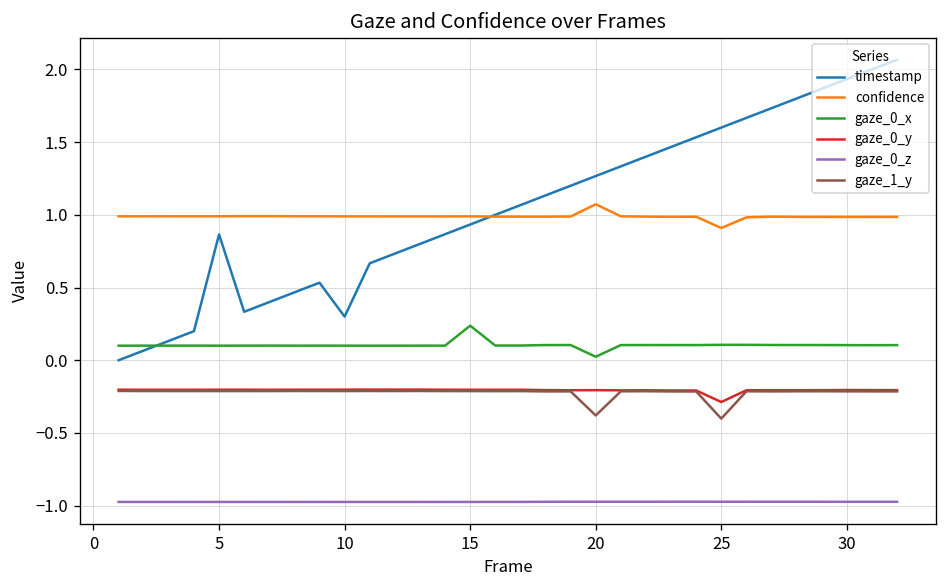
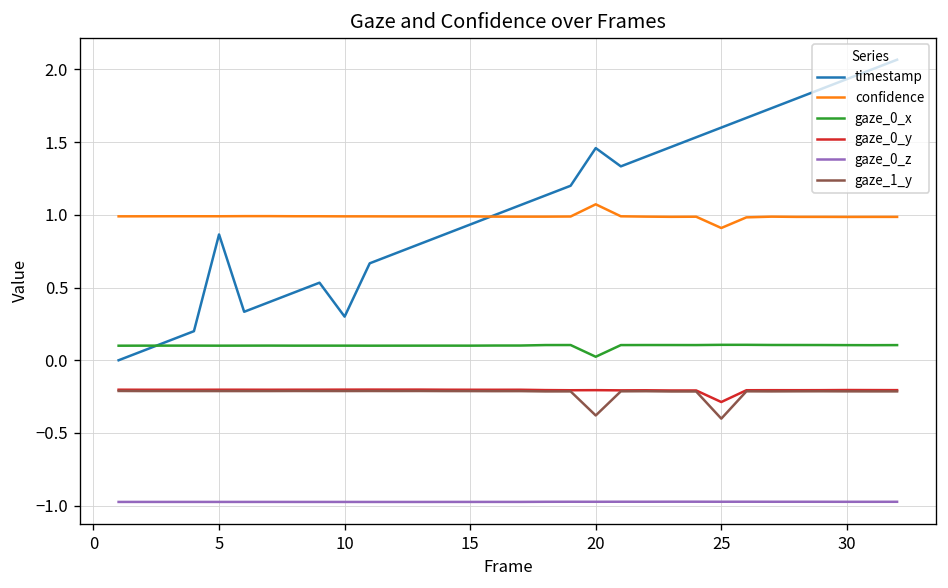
gaze_0_x, 15: 0.24 -> 0.10
timestamp, 20: 1.27 -> 1.46
